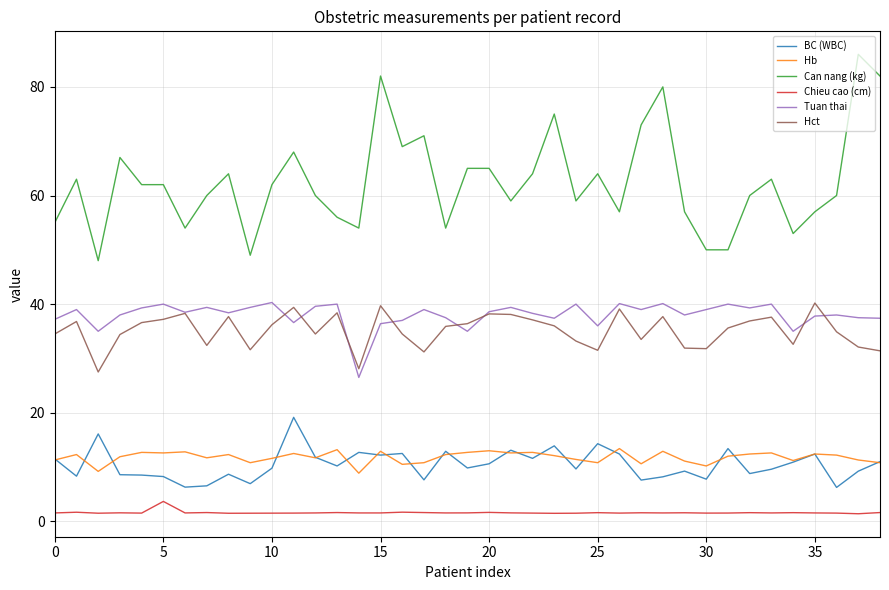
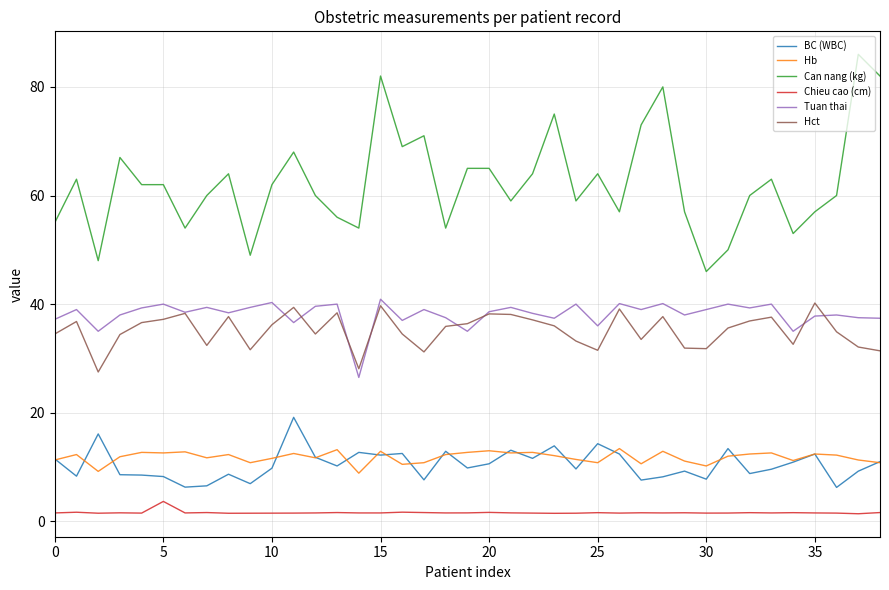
Tuan thai, 15: 36 -> 41
Can nang (kg), 30: 50 -> 46
